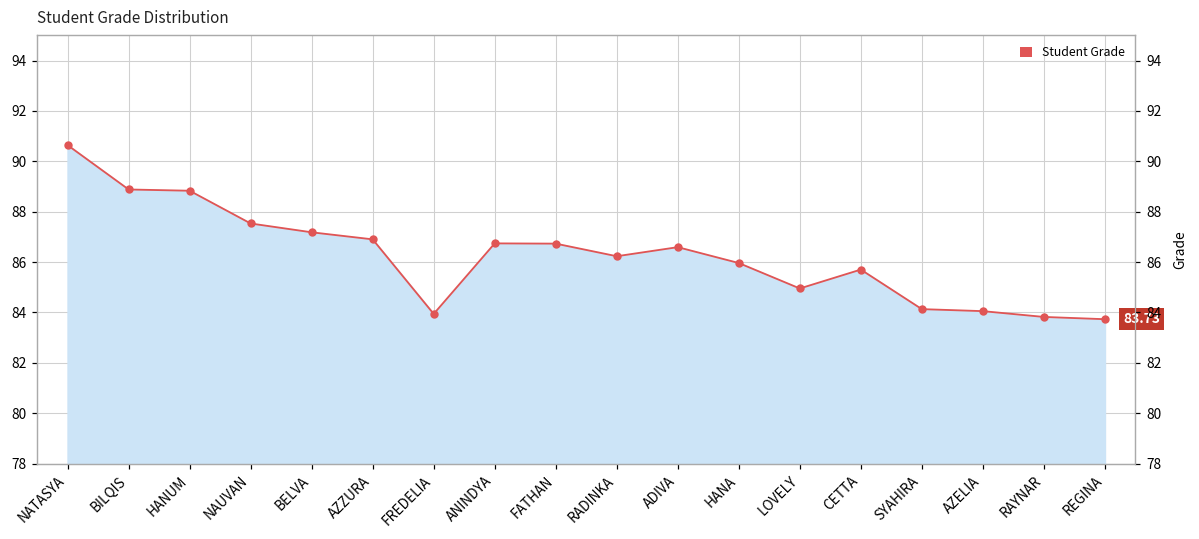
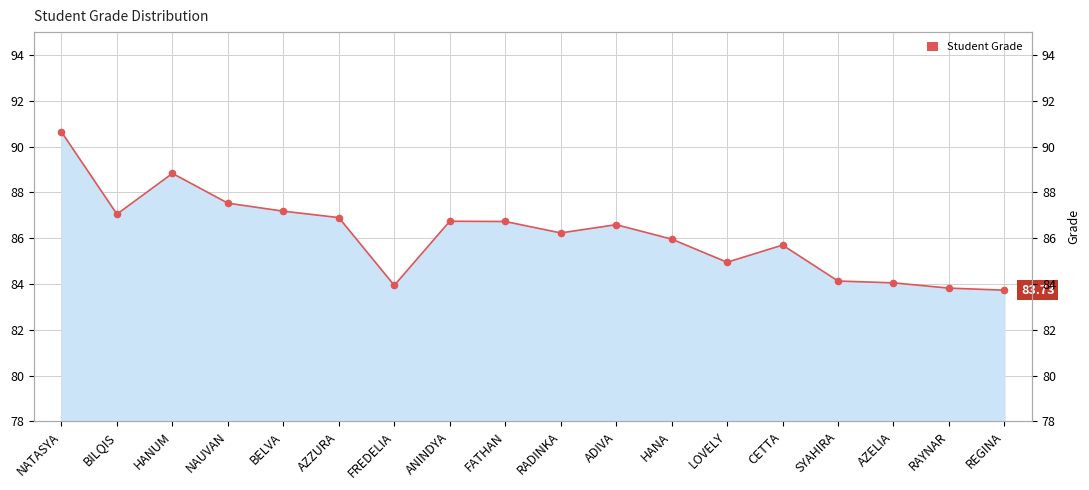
BILQIS: 88.9 -> 87.1
